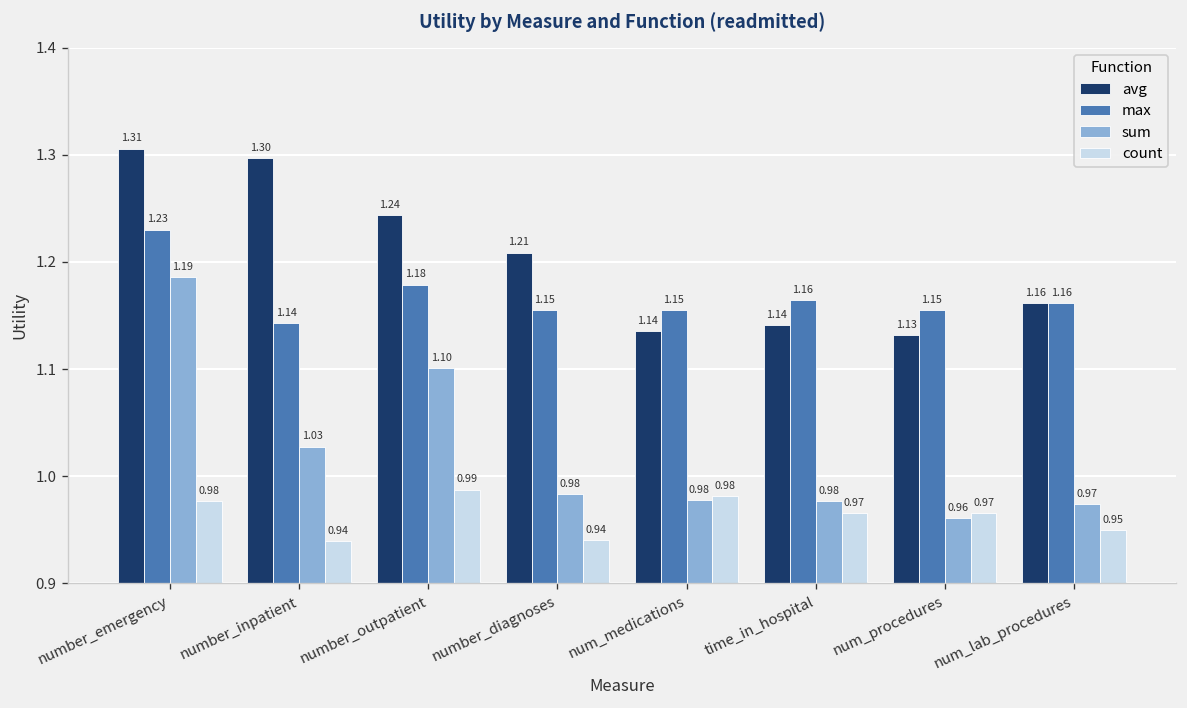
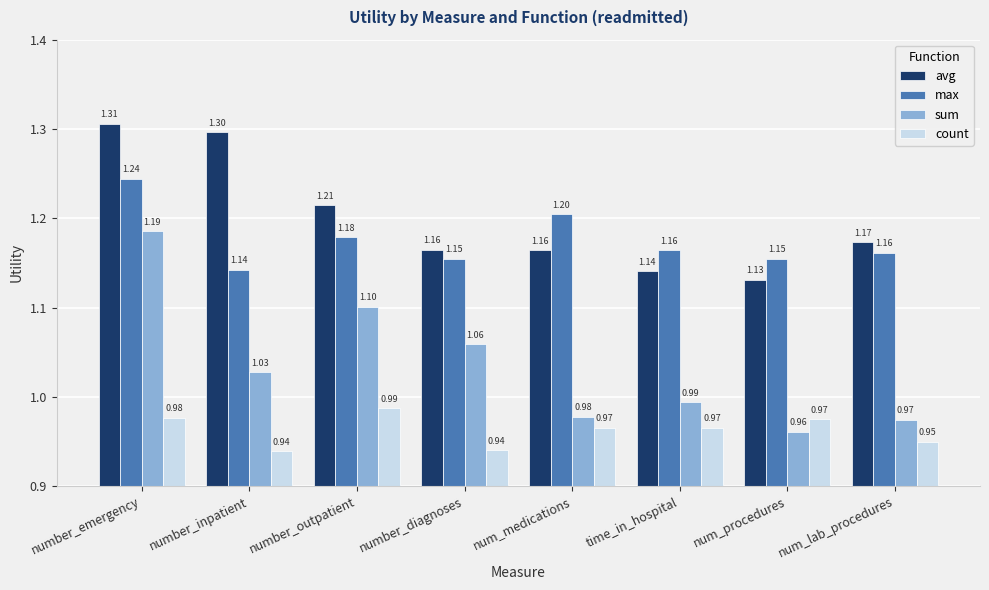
max, number_emergency: 1.23 -> 1.24
avg, number_outpatient: 1.24 -> 1.21
avg, number_diagnoses: 1.21 -> 1.16
sum, number_diagnoses: 0.98 -> 1.06
avg, num_medications: 1.14 -> 1.16
max, num_medications: 1.15 -> 1.20
count, num_medications: 0.98 -> 0.97
sum, time_in_hospital: 0.98 -> 0.99
count, num_procedures: 0.966 -> 0.975
avg, num_lab_procedures: 1.16 -> 1.17
